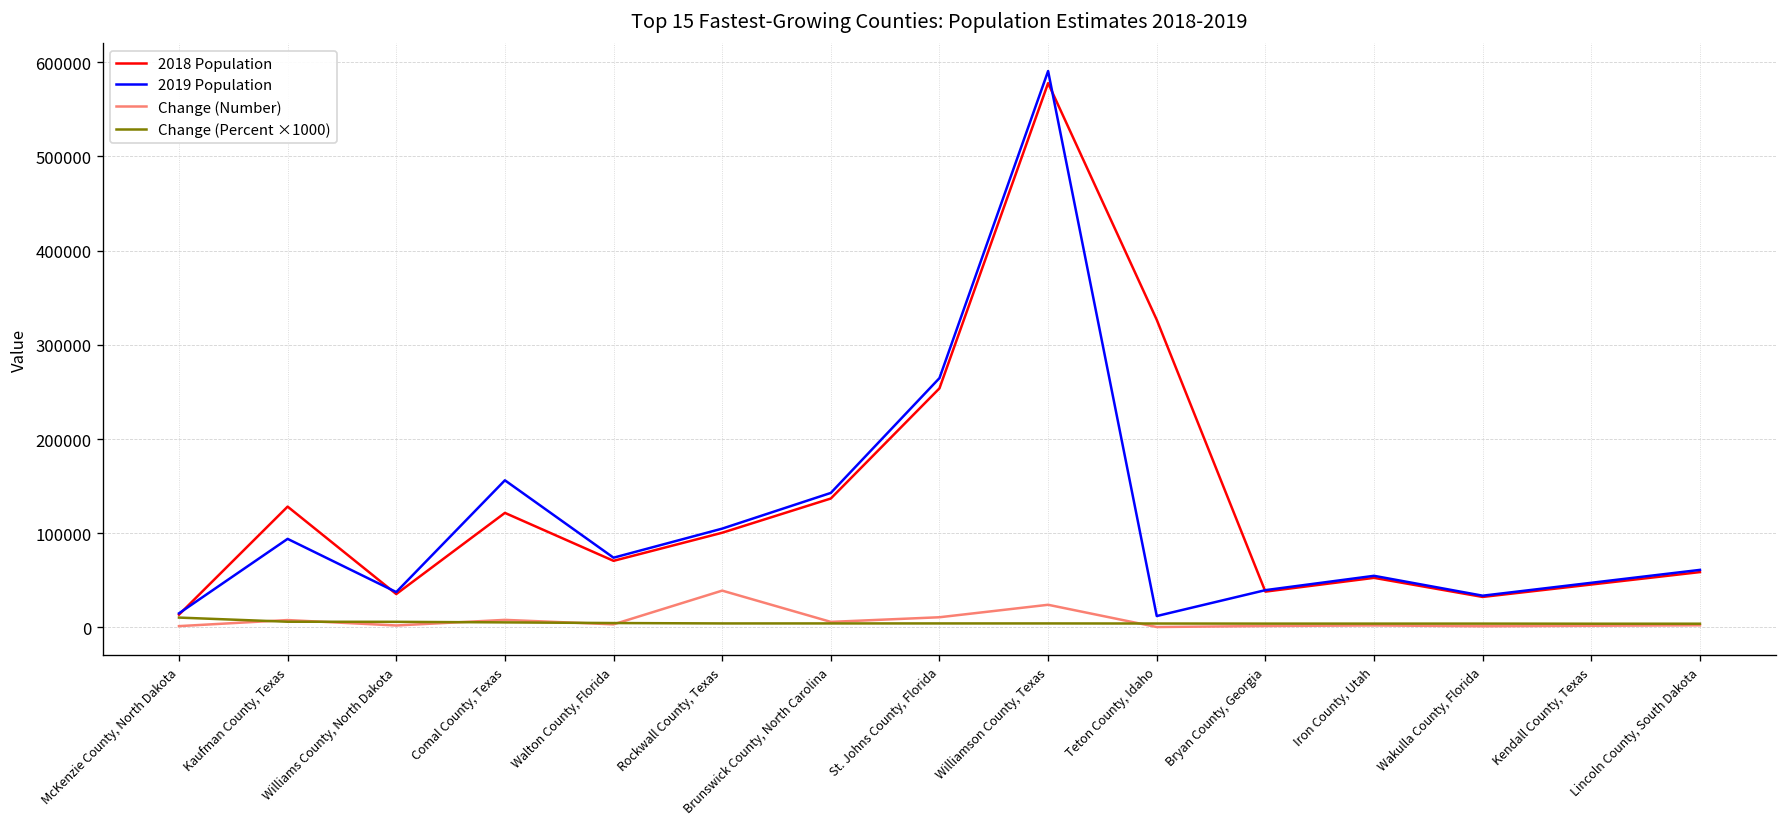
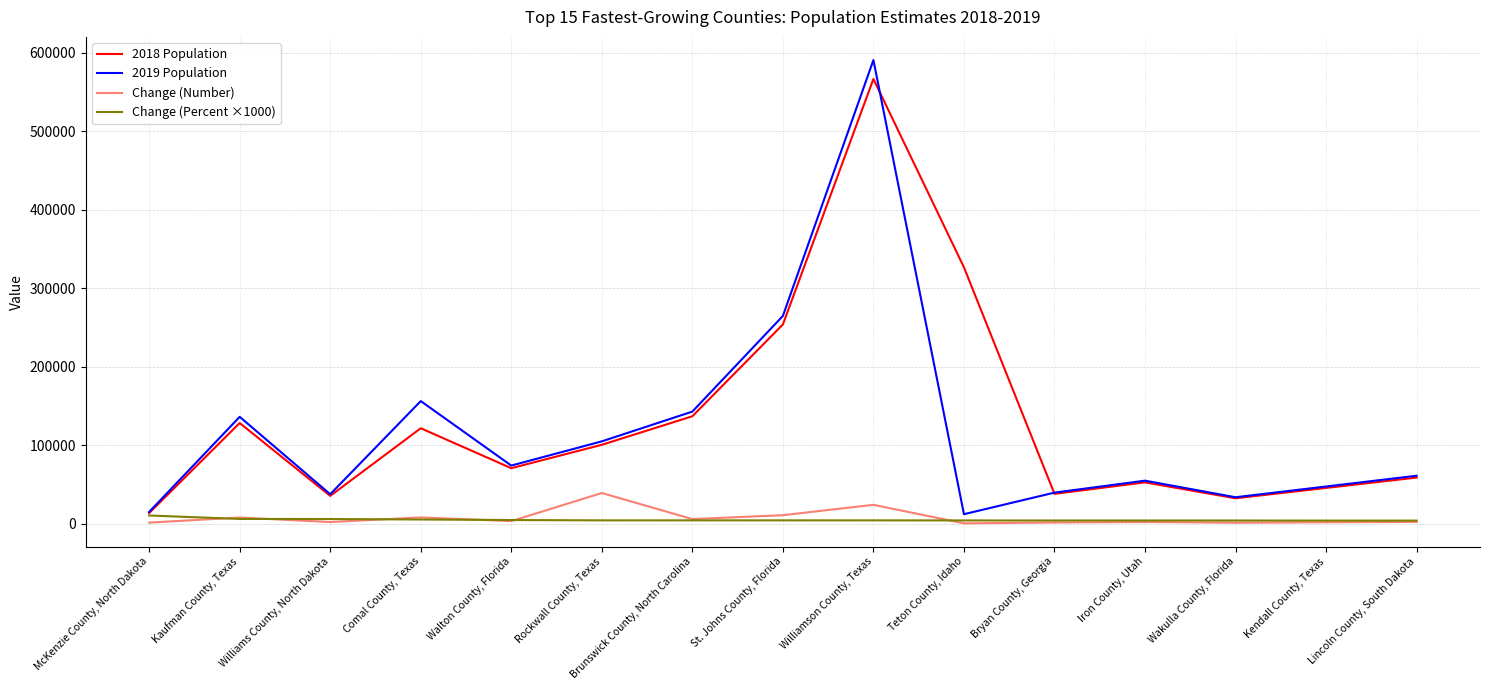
2019 Population, Kaufman County, Texas: 90000 -> 140000
2018 Population, Williamson County, Texas: 580000 -> 570000
